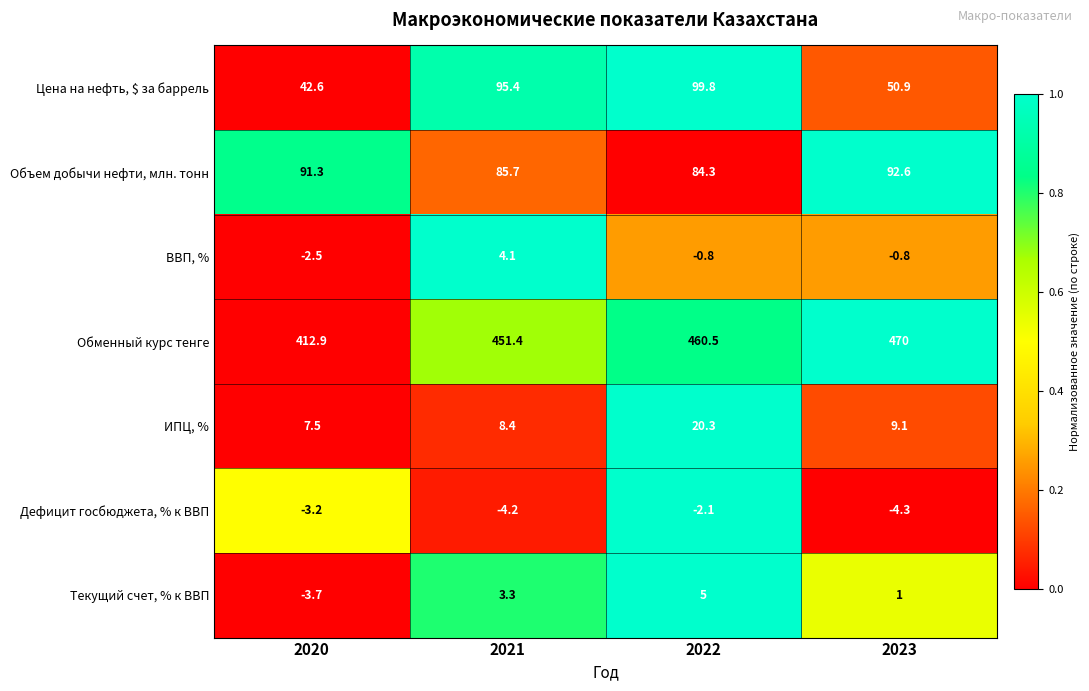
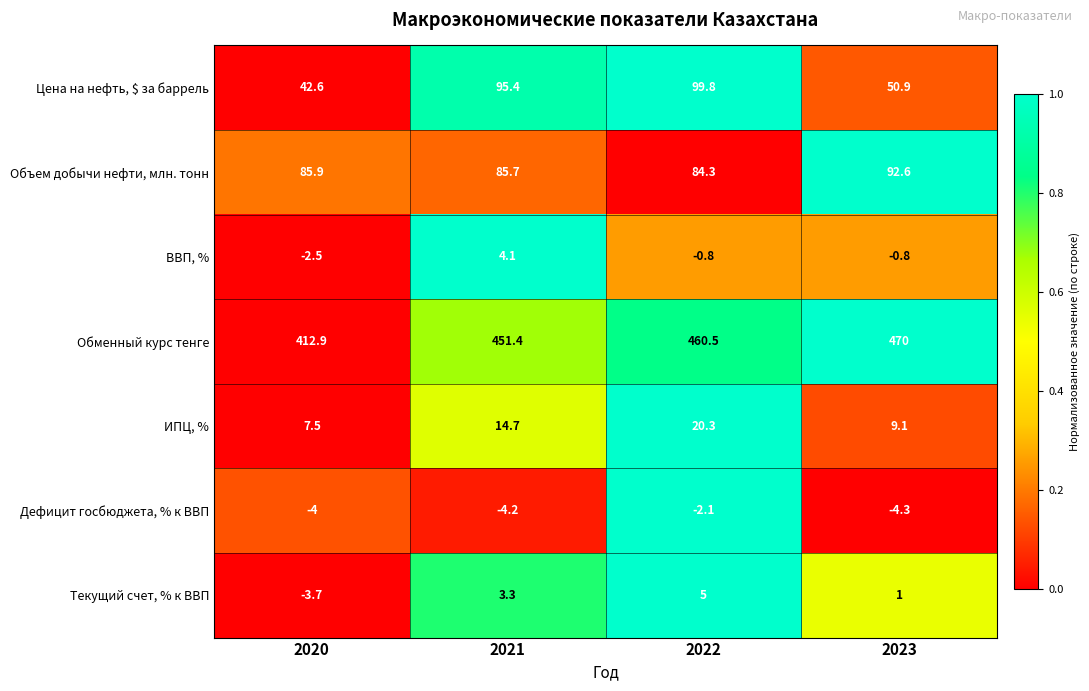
Объем добычи нефти, млн. тонн, 2020: 91.3 -> 85.9
ИПЦ, %, 2021: 8.4 -> 14.7
Дефицит госбюджета, % к ВВП, 2020: -3.2 -> -4
